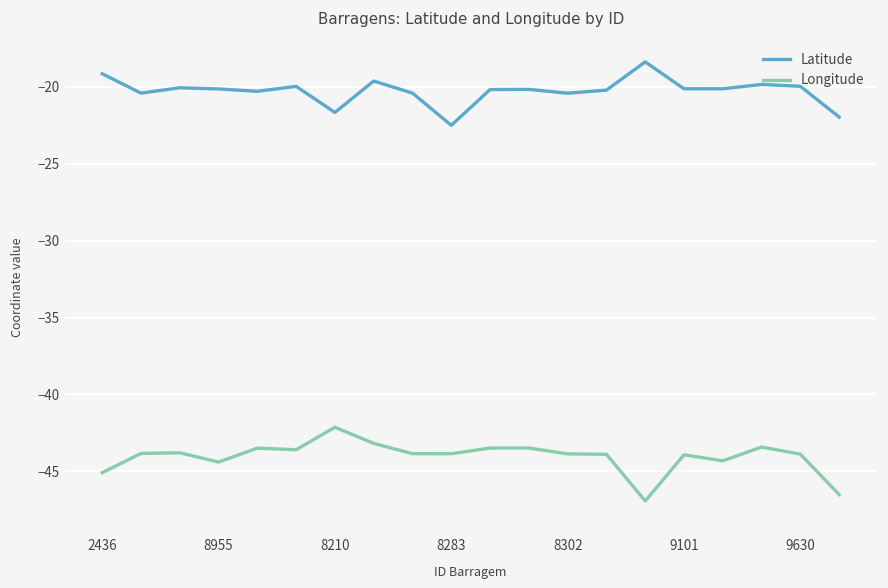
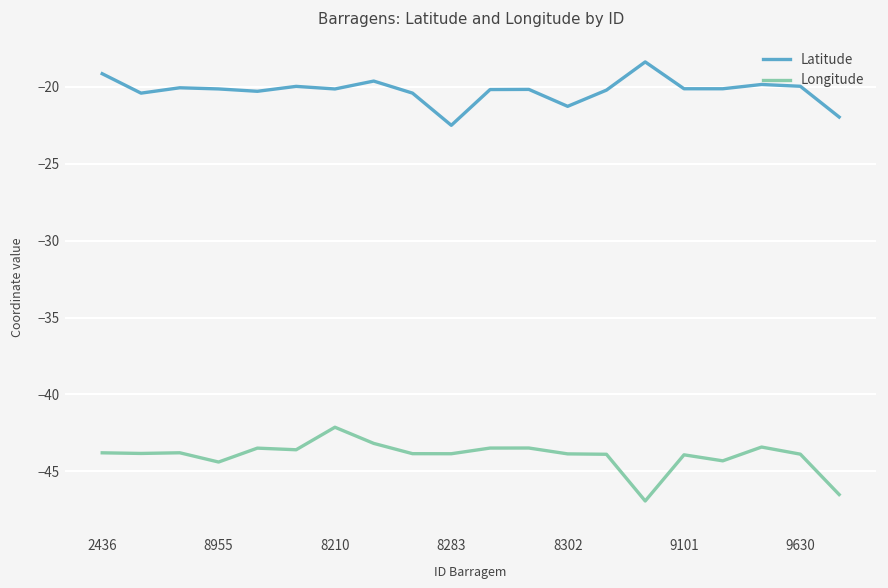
Longitude, 2436: -45.1 -> -43.8
Latitude, 8210: -21.7 -> -20.1
Latitude, 8302: -20.4 -> -21.3
